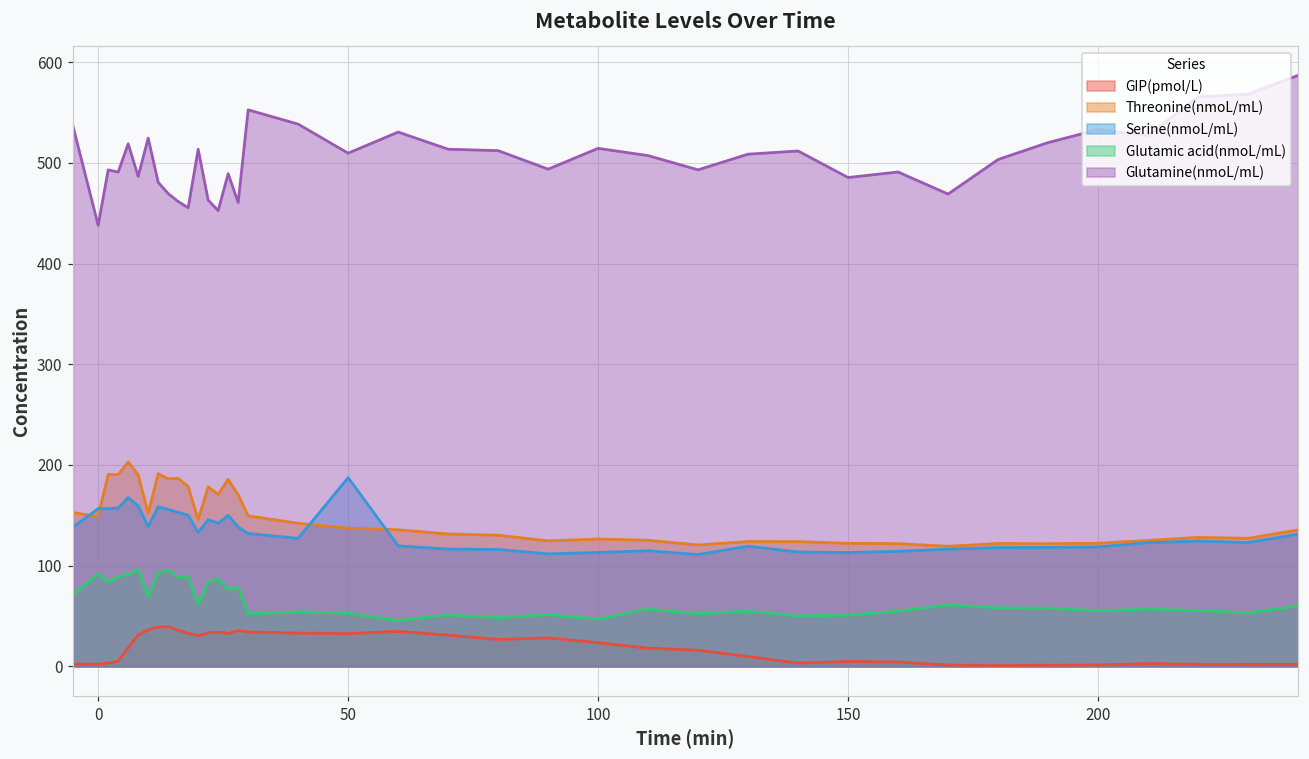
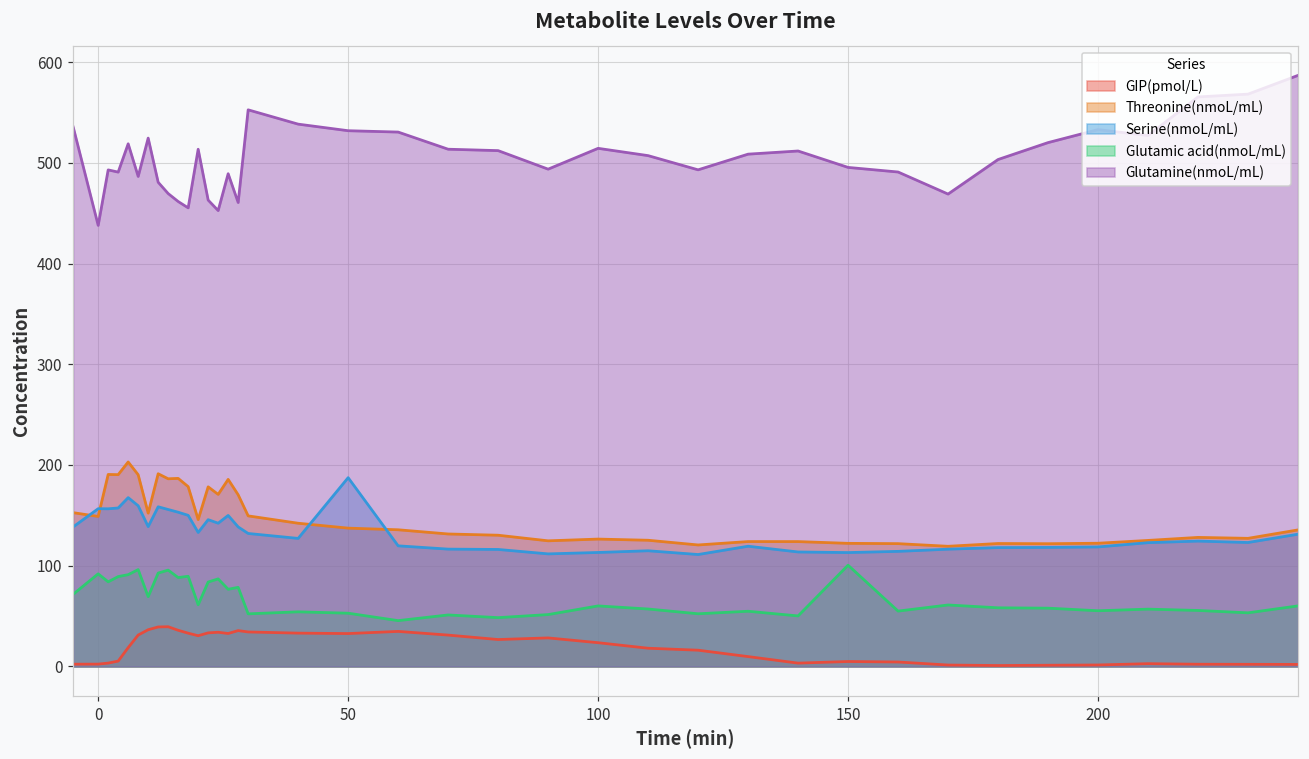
Glutamine(nmoL/mL), 50: 510 -> 530
Glutamic acid(nmoL/mL), 100: 50 -> 60
Glutamic acid(nmoL/mL), 150: 50 -> 100
Glutamine(nmoL/mL), 150: 490 -> 500
